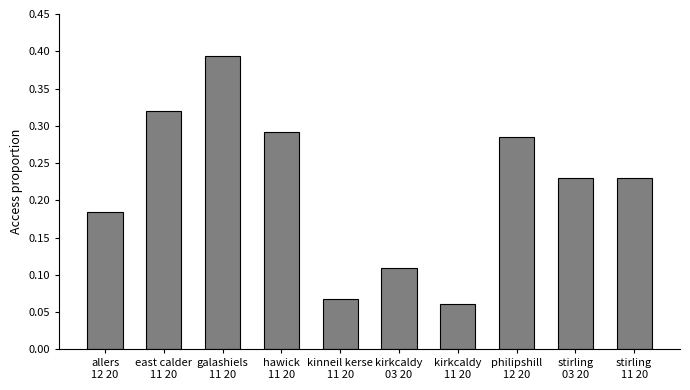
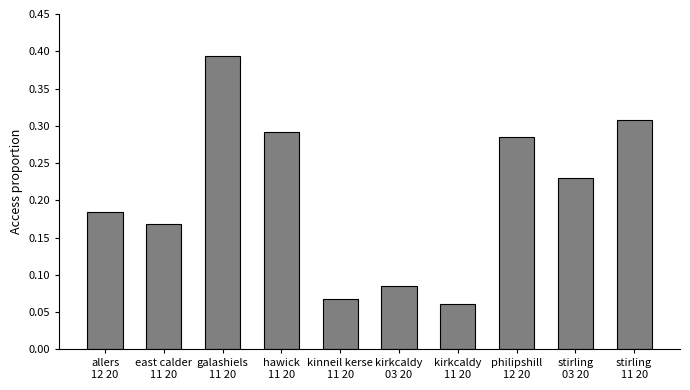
east calder 11 20: 0.32 -> 0.17
kirkcaldy 03 20: 0.11 -> 0.08
stirling 11 20: 0.23 -> 0.31
